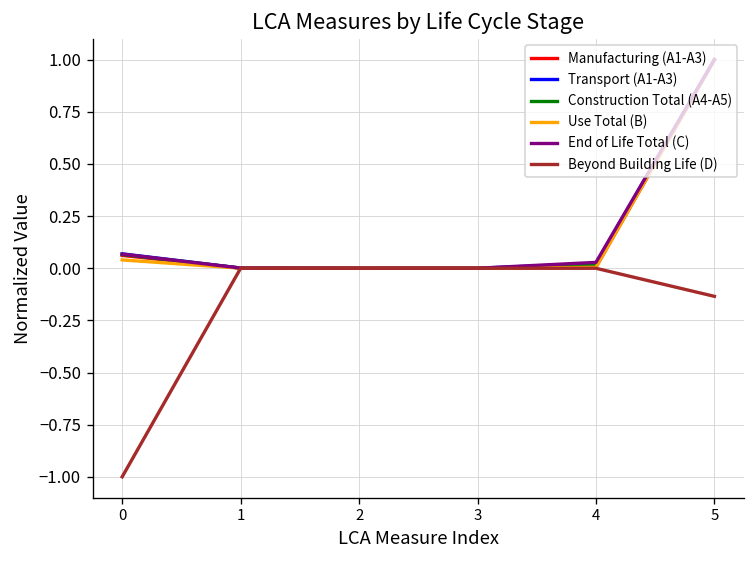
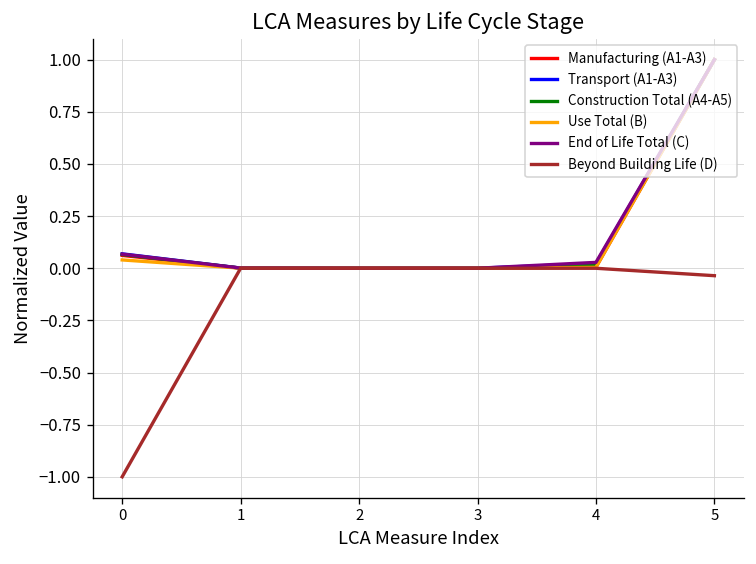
Beyond Building Life (D), 5: -0.13 -> -0.04
